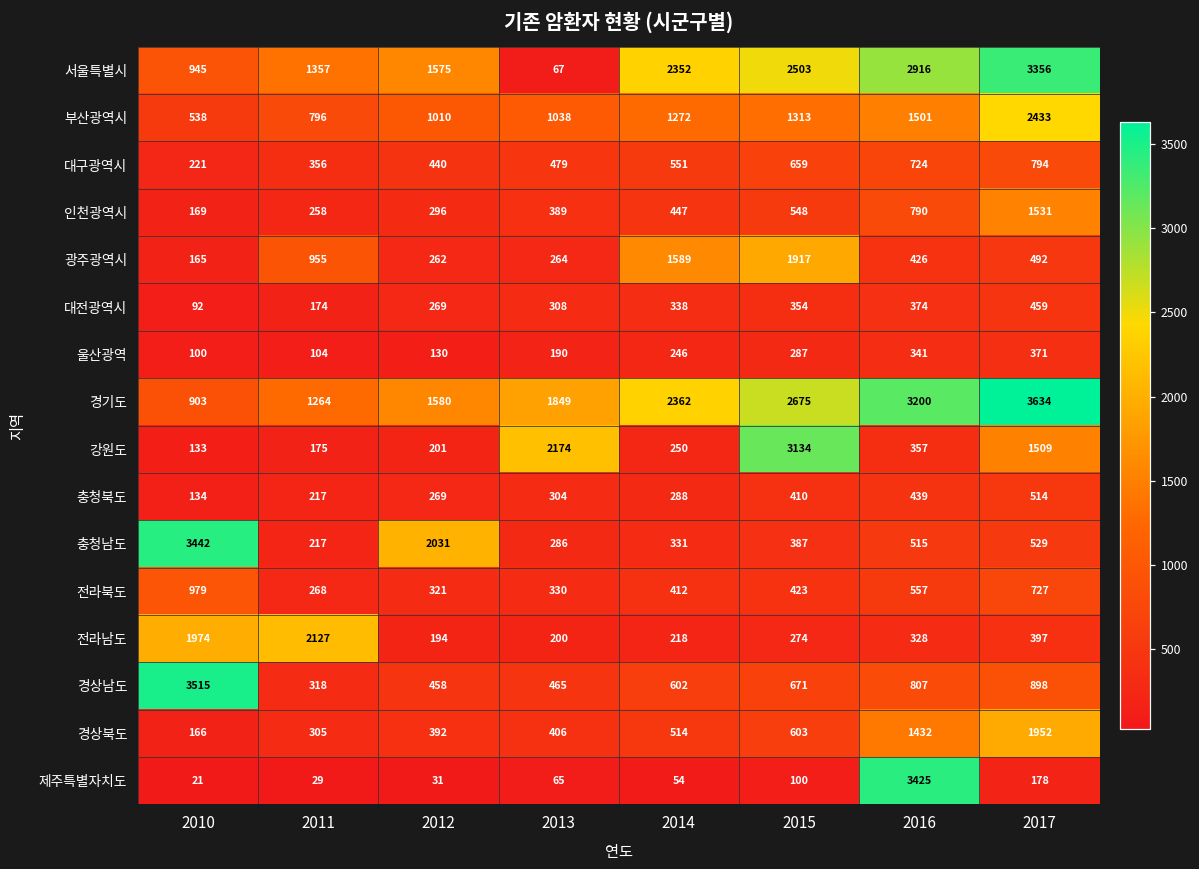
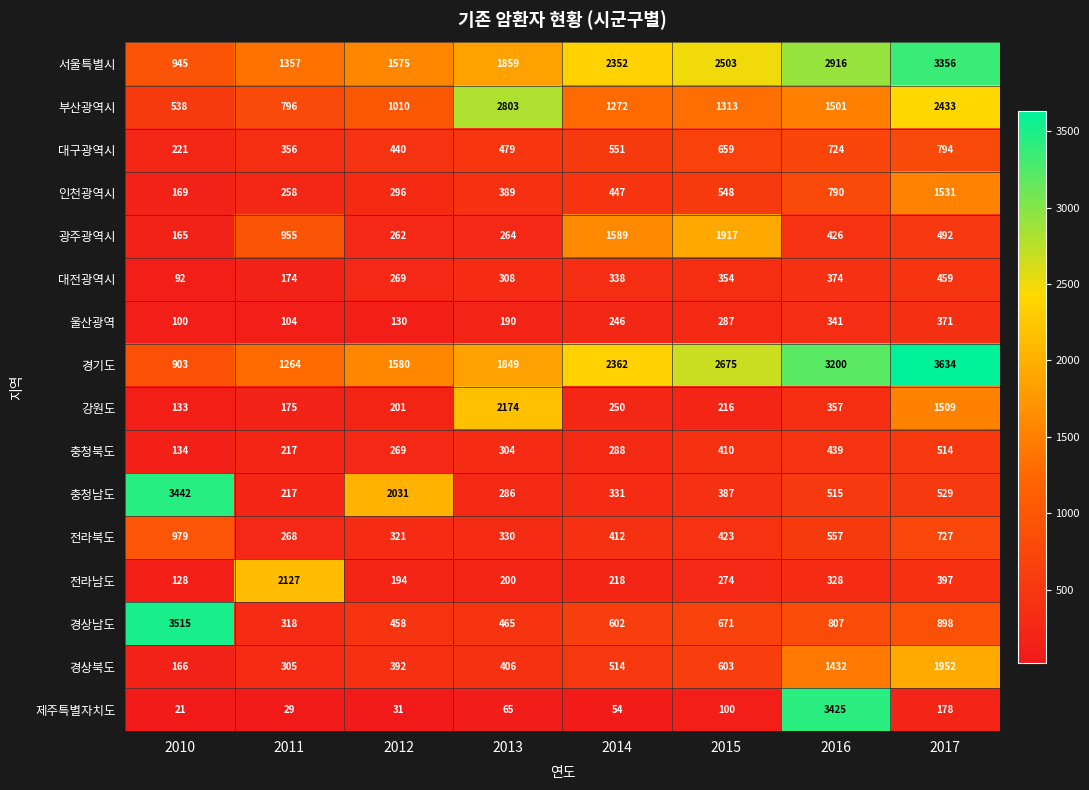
서울특별시, 2013: 67 -> 1859
부산광역시, 2013: 1038 -> 2803
강원도, 2015: 3134 -> 216
전라남도, 2010: 1974 -> 128
